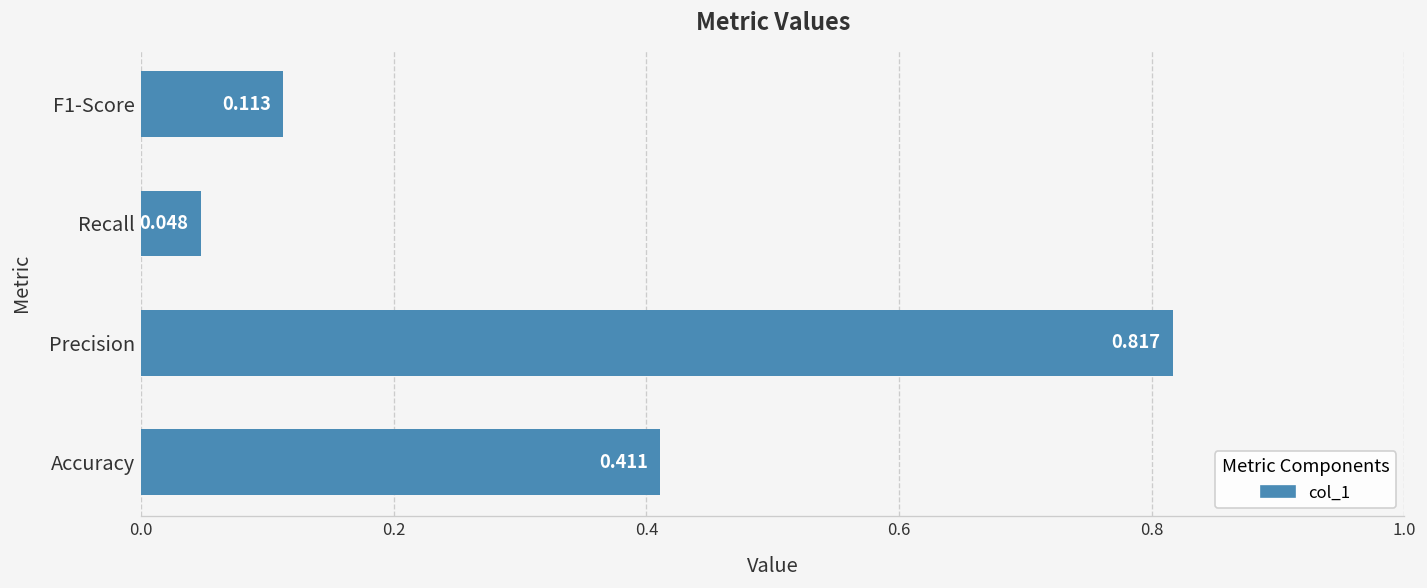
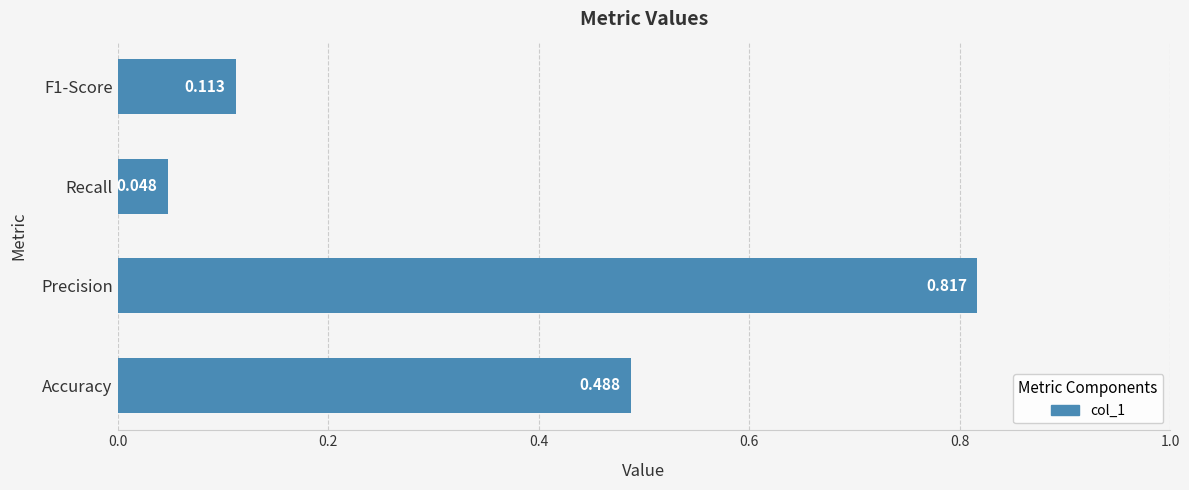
Accuracy: 0.411 -> 0.488
